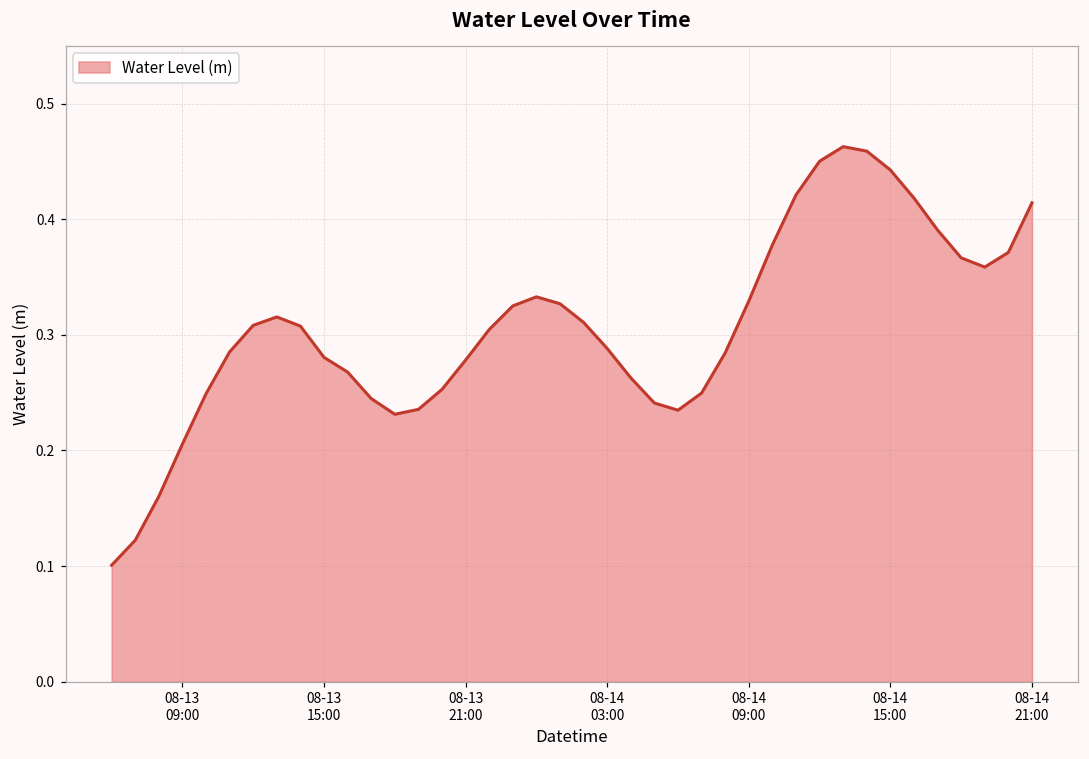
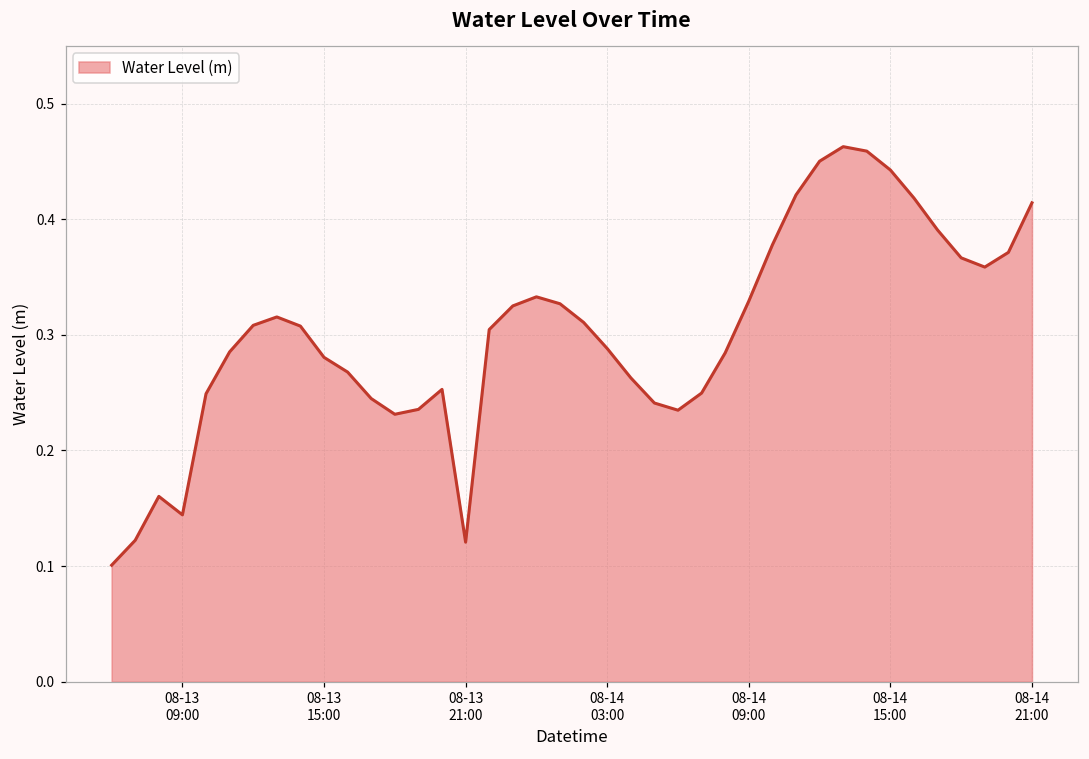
08-13 09:00: 0.206 -> 0.144
08-13 21:00: 0.278 -> 0.121
